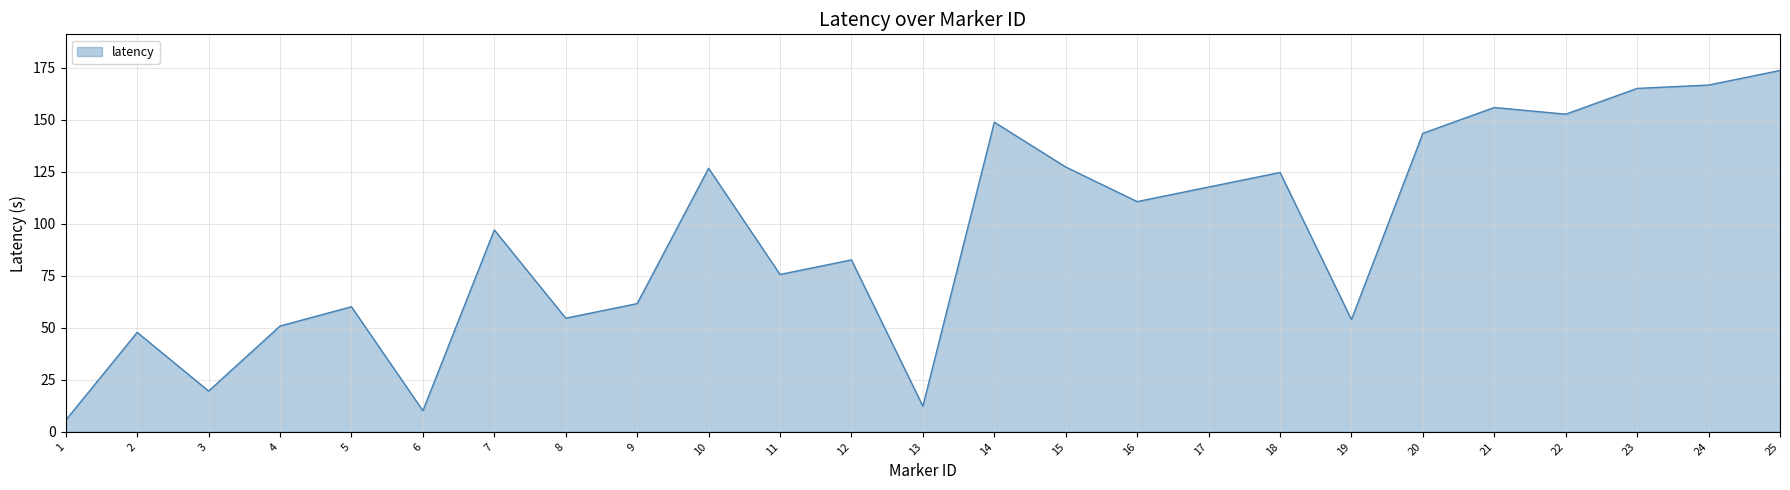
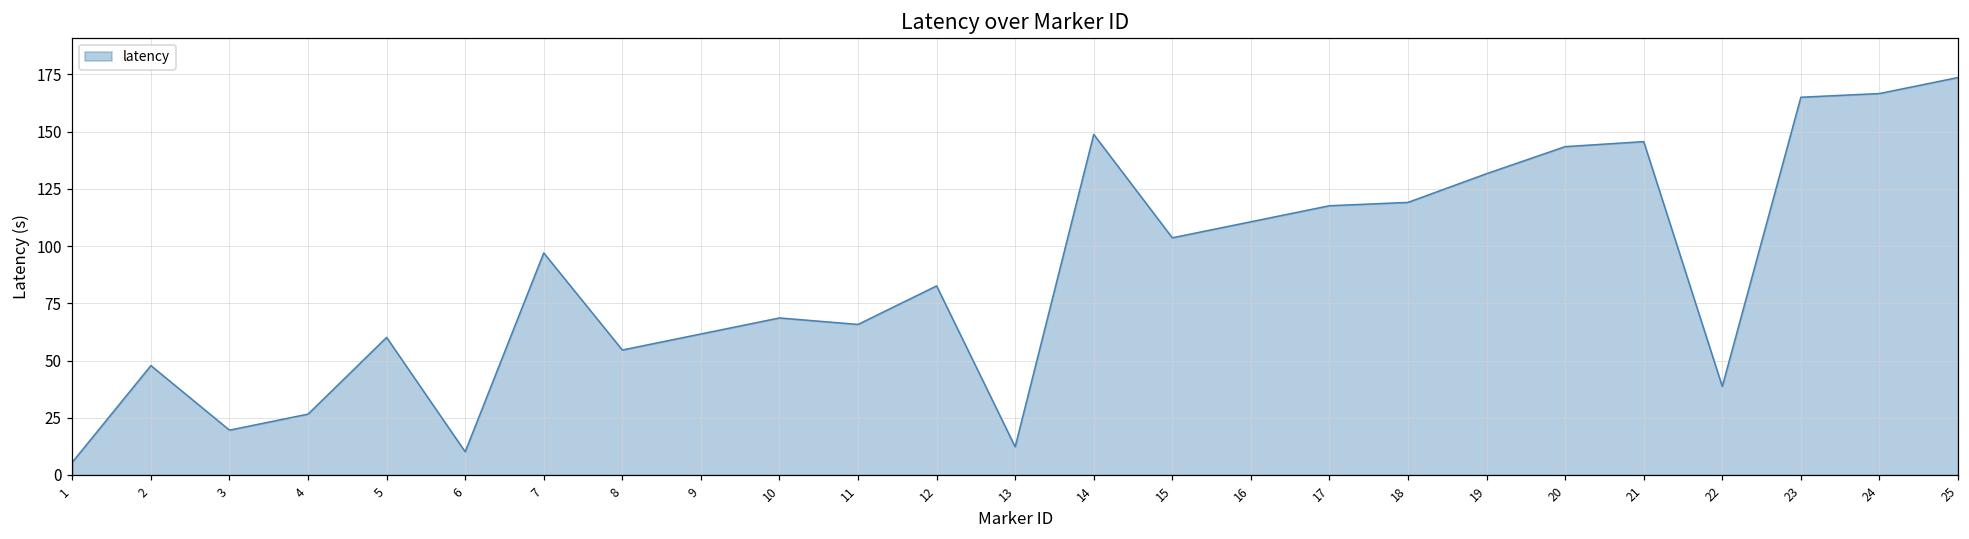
4: 51 -> 27
10: 127 -> 69
11: 76 -> 66
15: 127 -> 104
18: 125 -> 119
19: 54 -> 132
21: 156 -> 146
22: 153 -> 39
